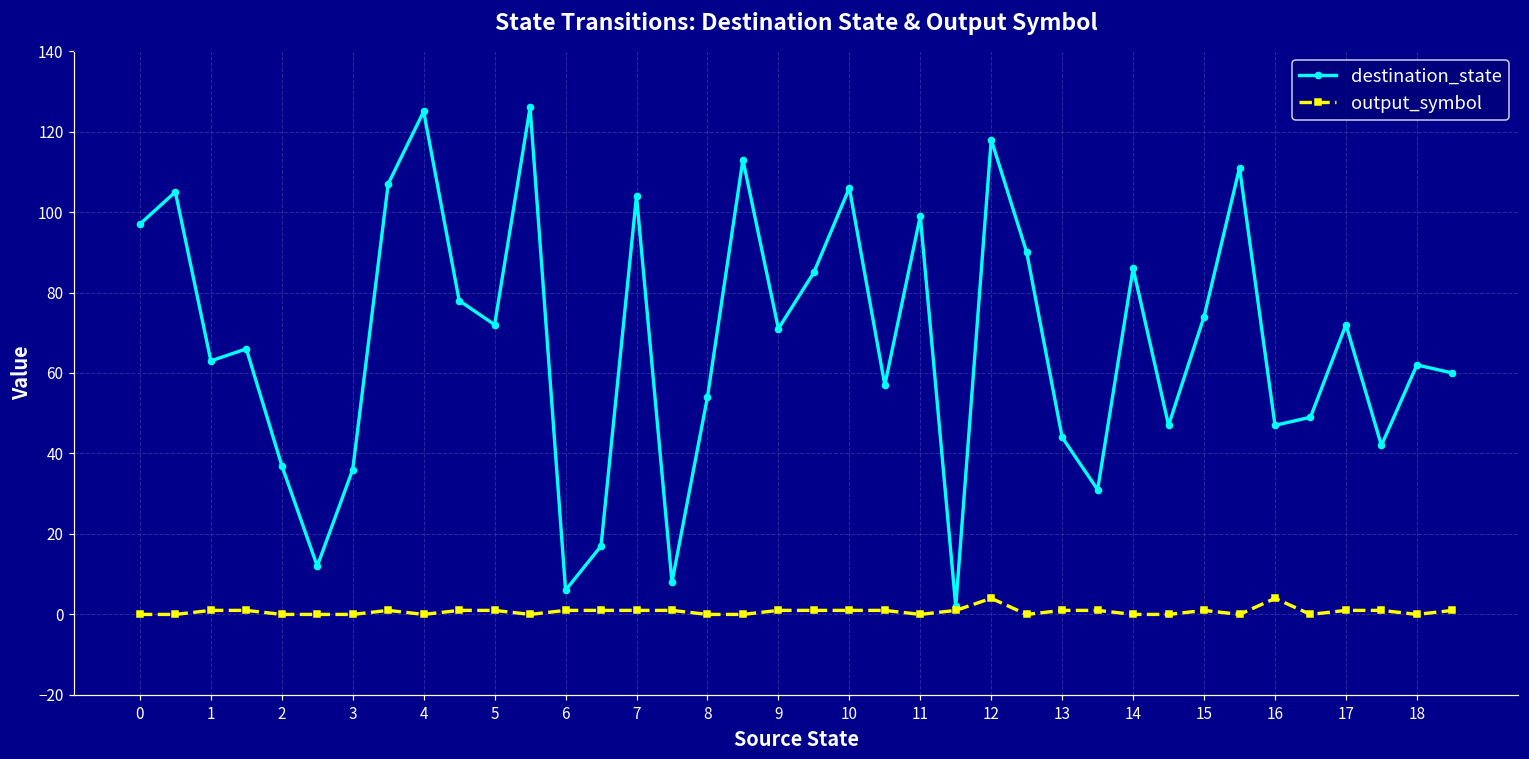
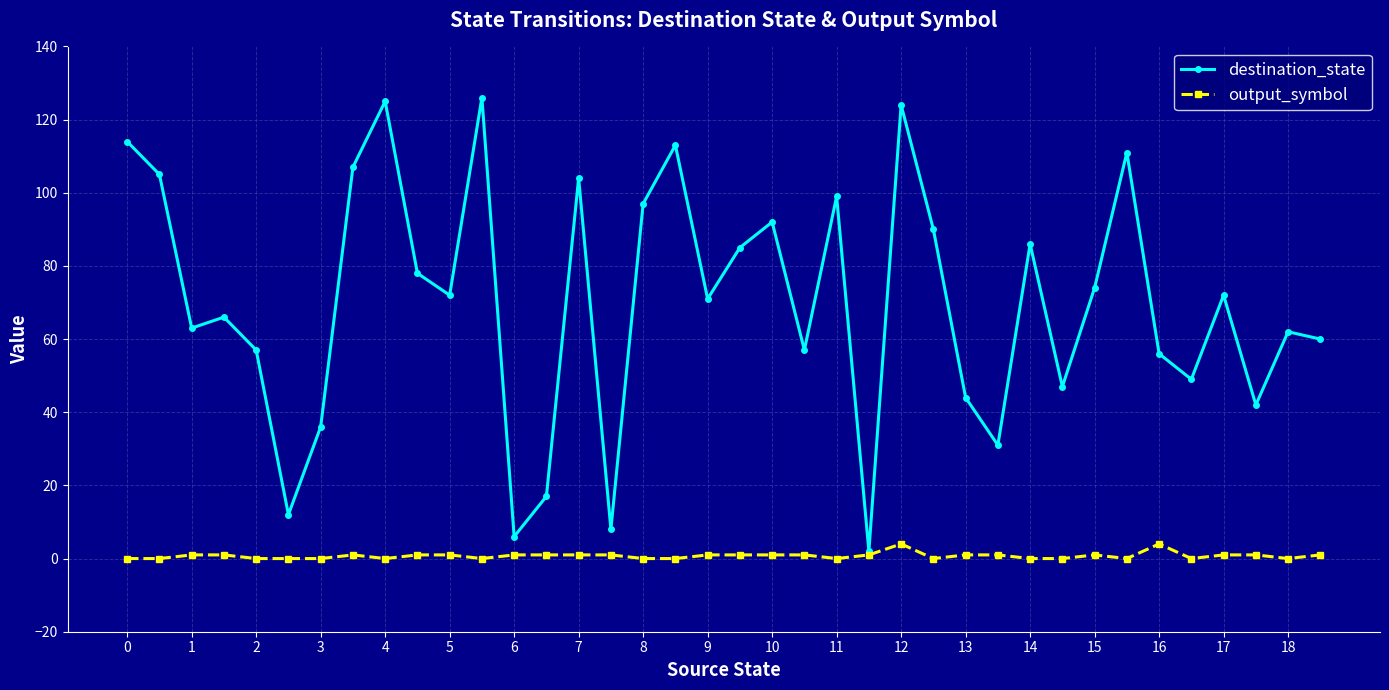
destination_state, 0: 97 -> 114
destination_state, 2: 37 -> 57
destination_state, 8: 54 -> 97
destination_state, 10: 106 -> 92
destination_state, 12: 118 -> 124
destination_state, 16: 47 -> 56
